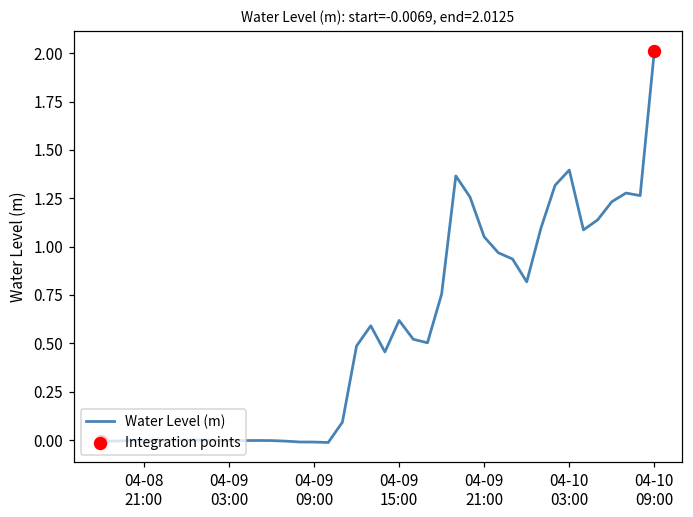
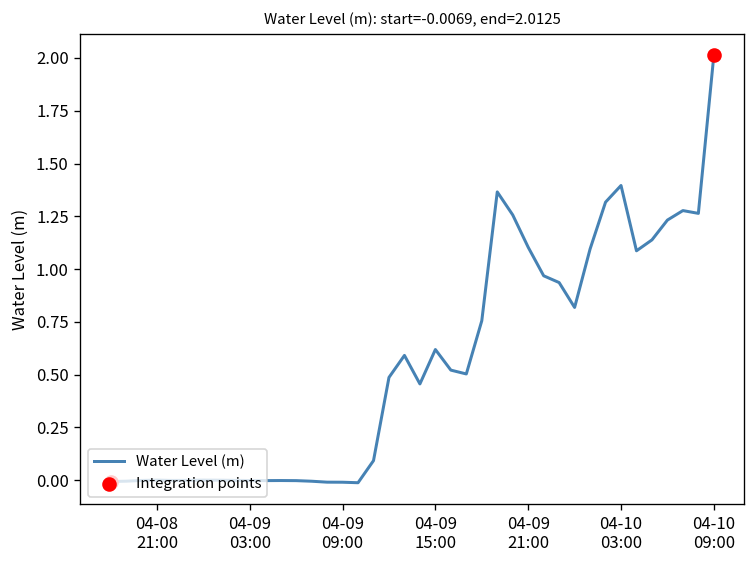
Water Level (m), 04-09 21:00: 1.05 -> 1.10
